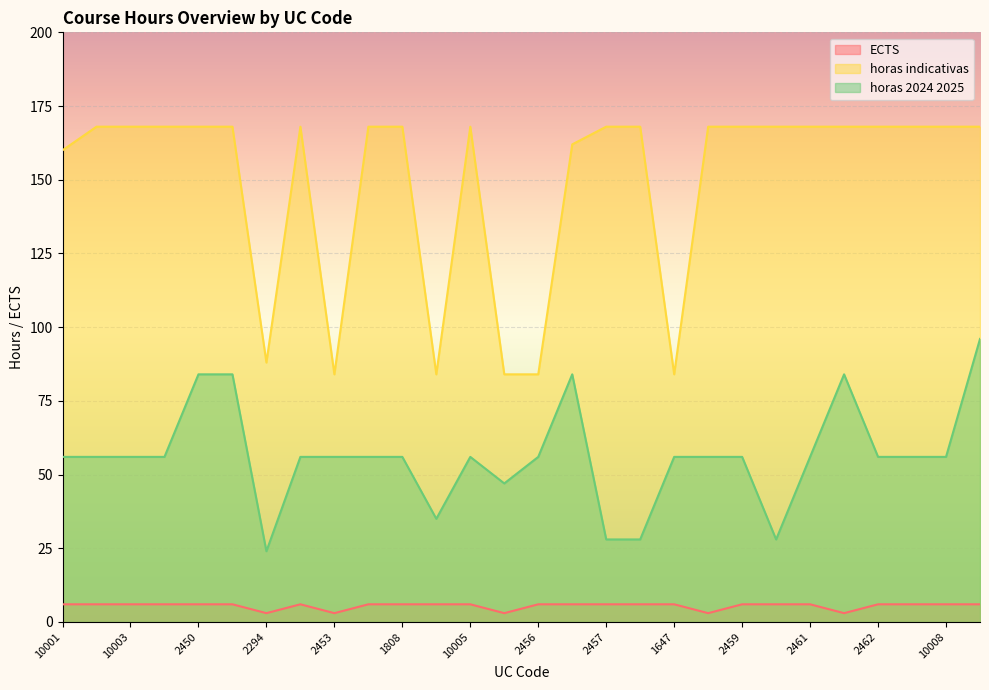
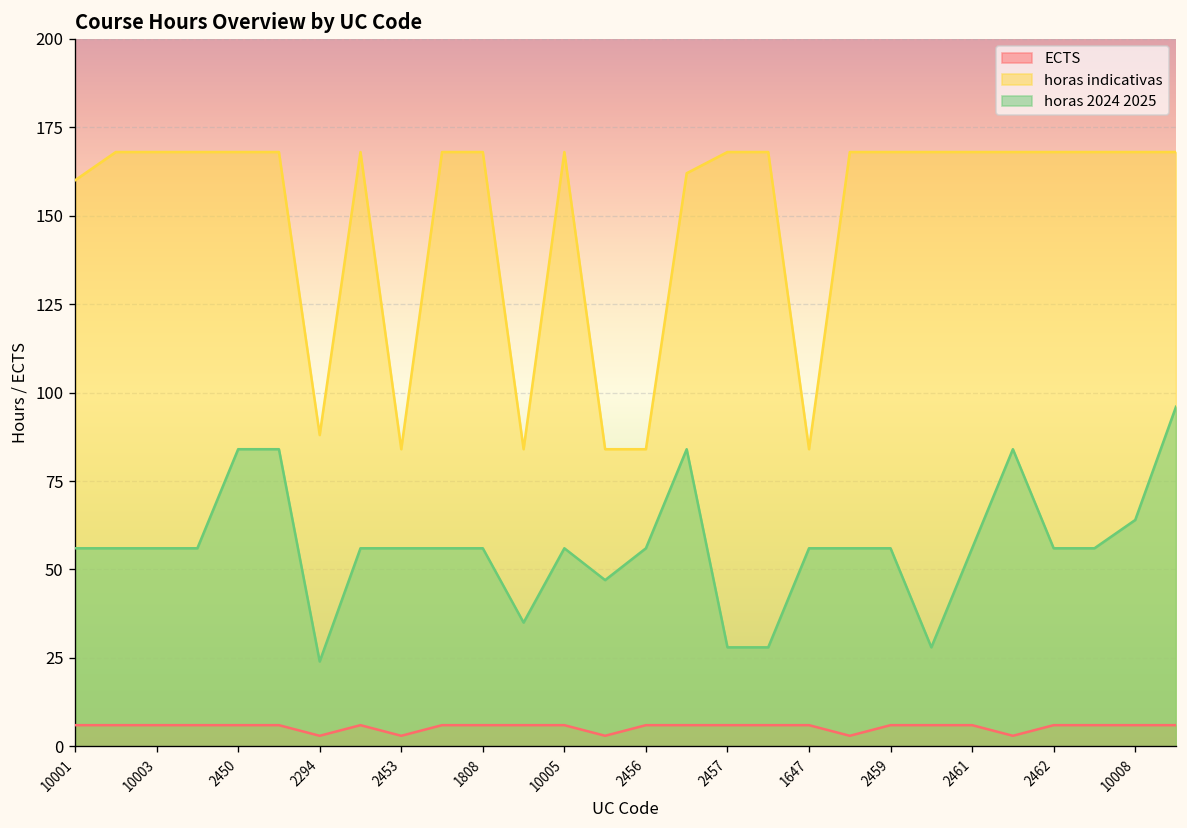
horas 2024 2025, 10008: 56 -> 64
